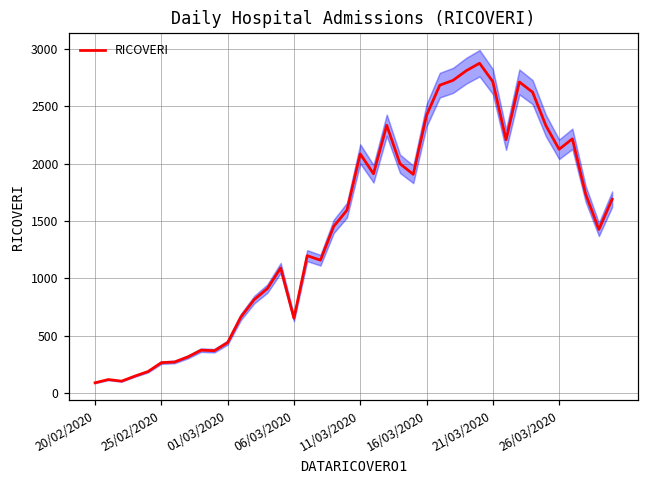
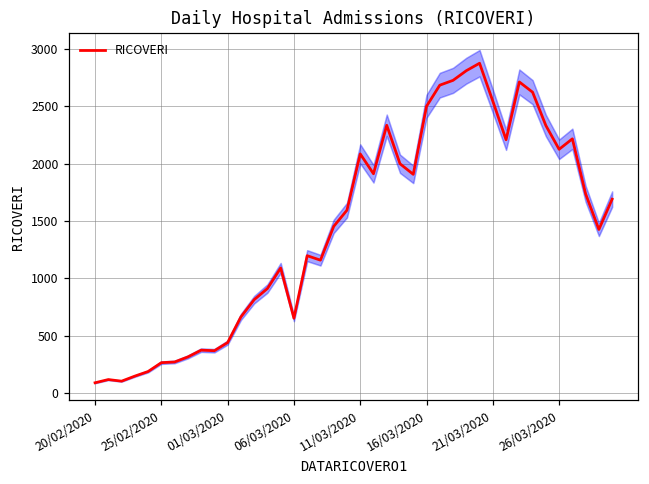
RICOVERI, 16/03/2020: 2420 -> 2500
RICOVERI, 21/03/2020: 2710 -> 2540
